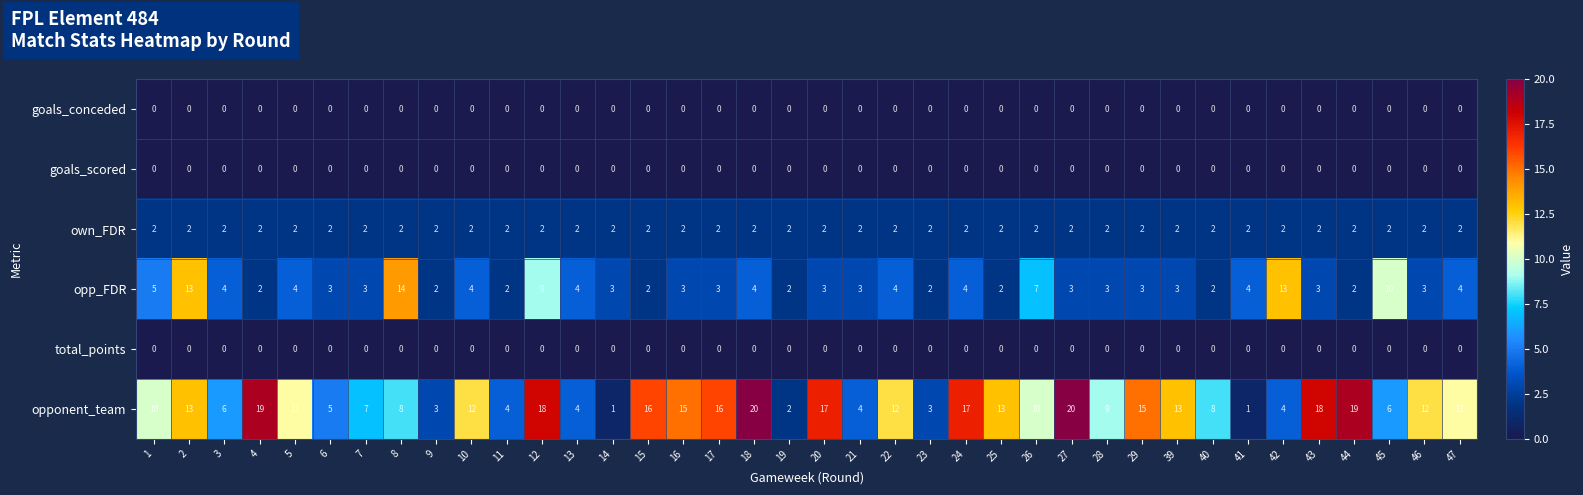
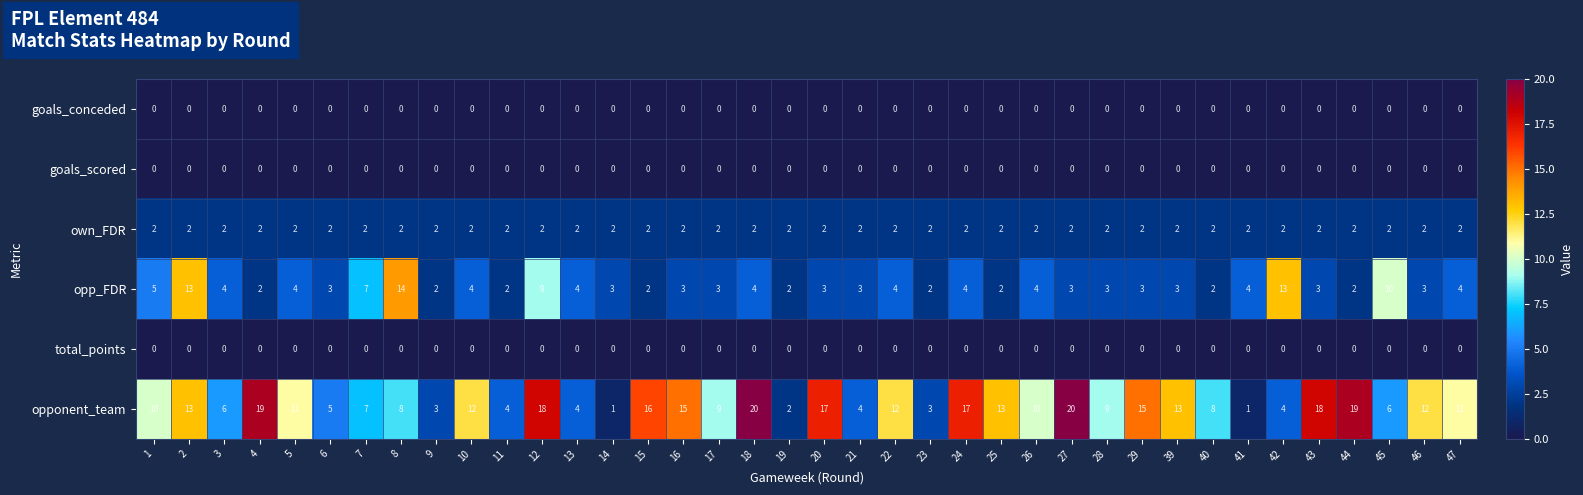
opp_FDR, 7: 3 -> 7
opp_FDR, 26: 7 -> 4
opponent_team, 17: 16 -> 9
